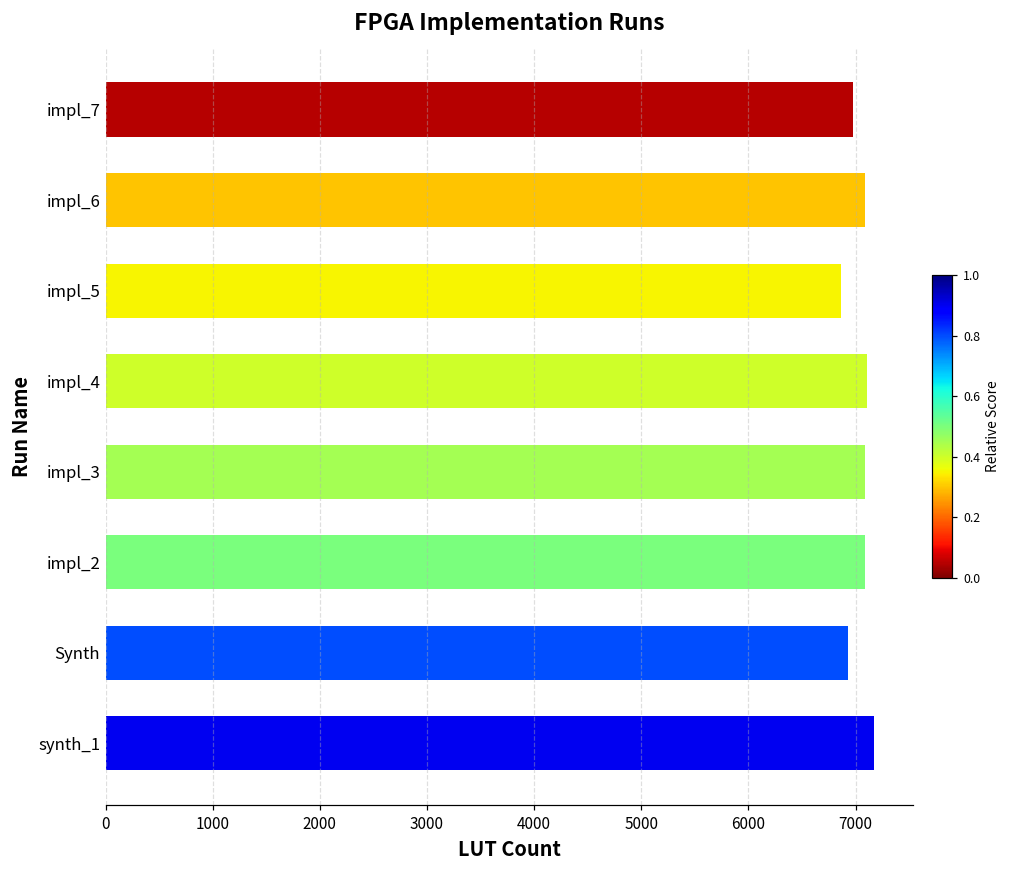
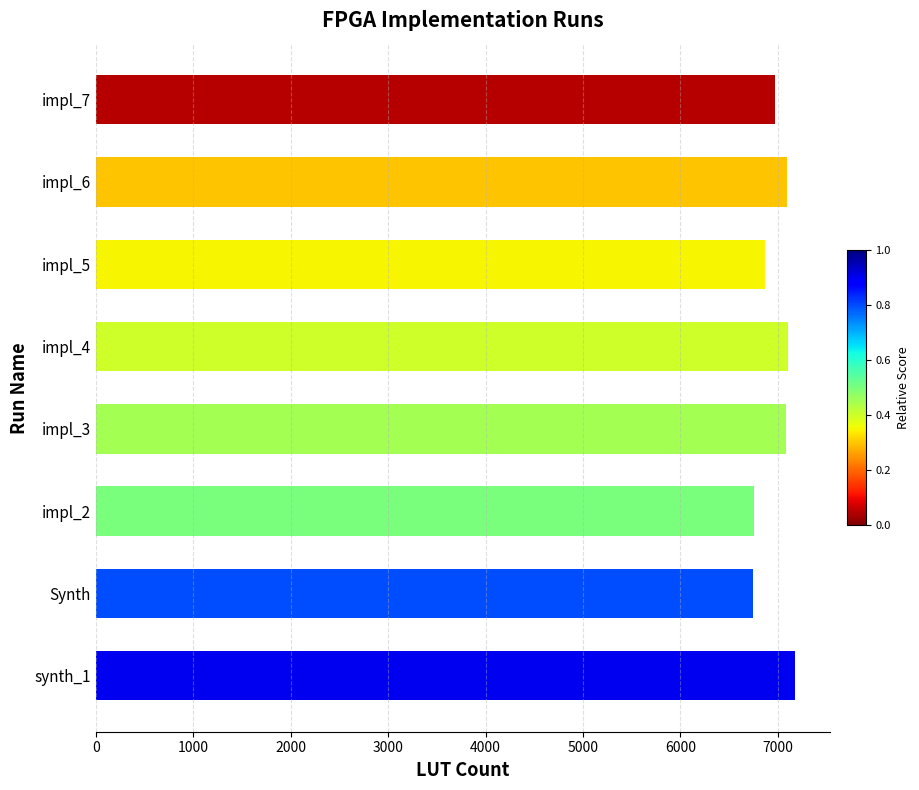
impl_2: 7100 -> 6800
Synth: 6900 -> 6700
